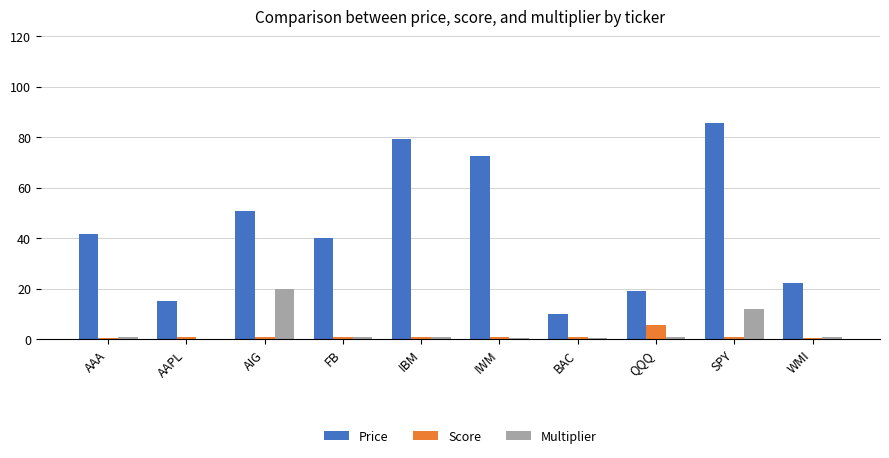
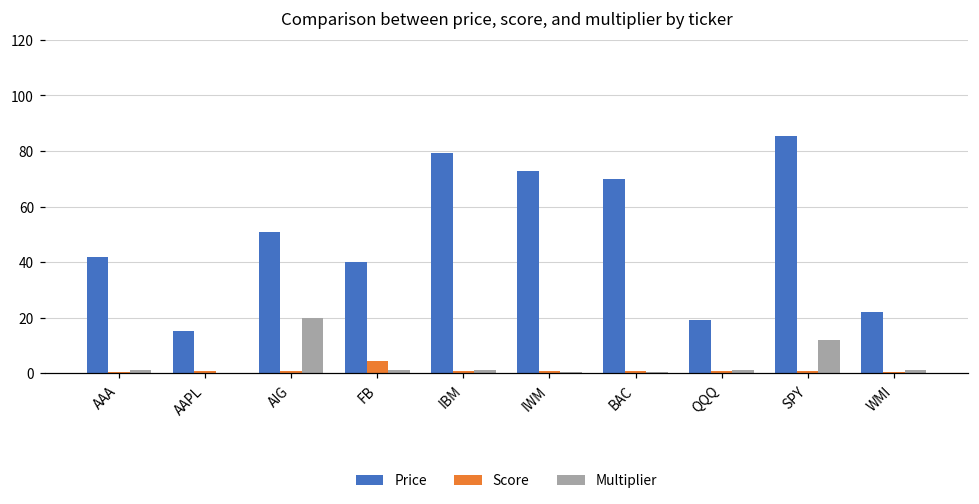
Score, FB: 1 -> 4
Price, BAC: 10 -> 70
Score, QQQ: 6 -> 1
